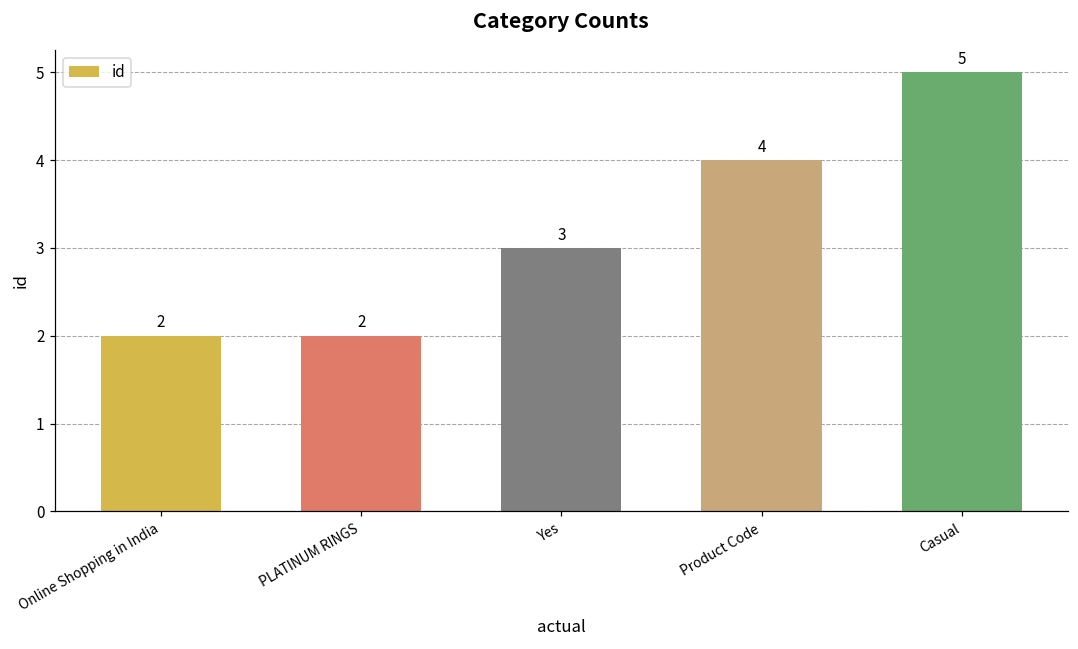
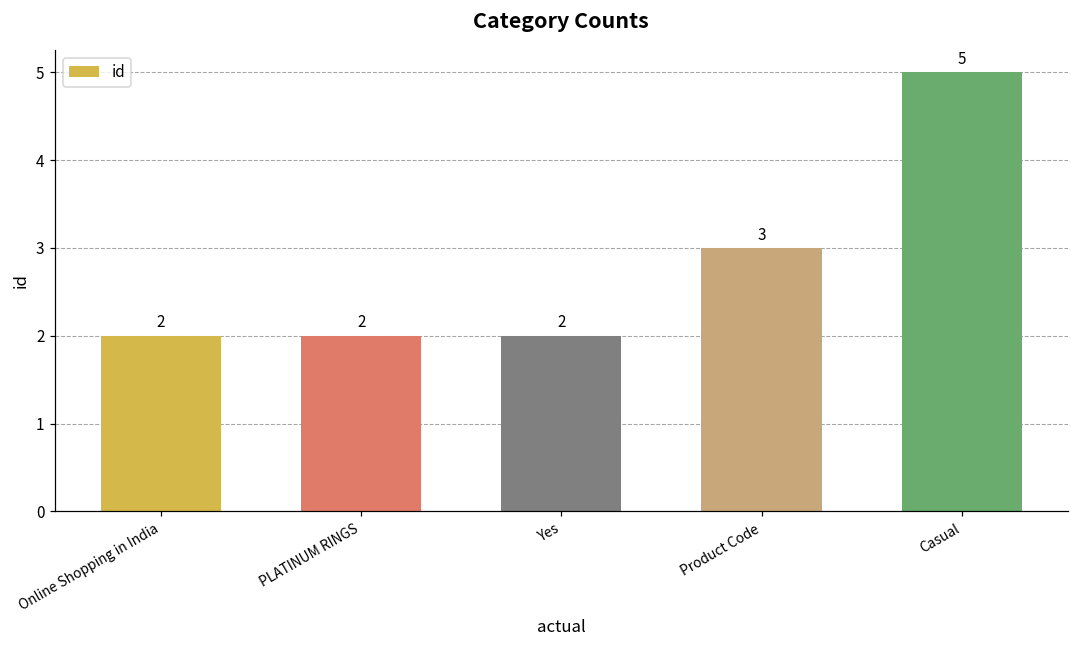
Yes: 3 -> 2
Product Code: 4 -> 3
